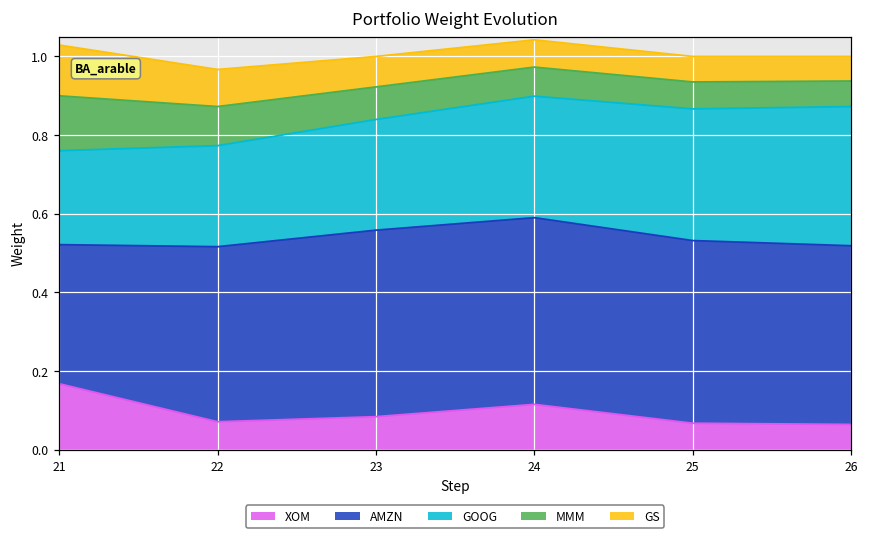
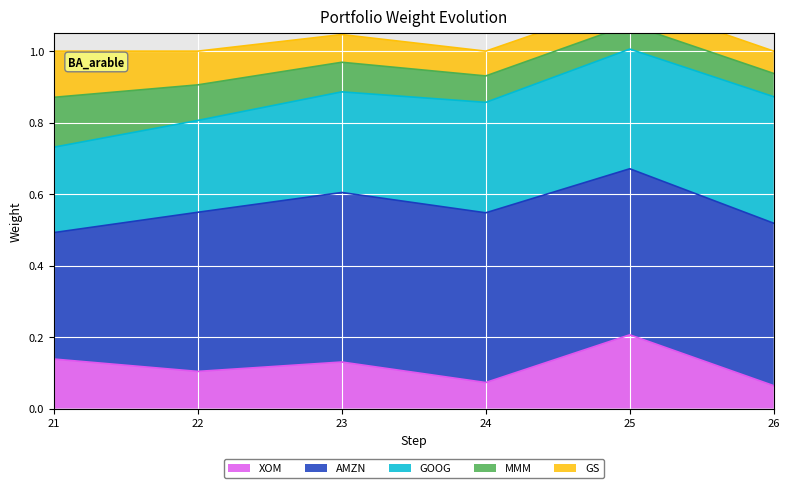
XOM, 21: 0.17 -> 0.14
XOM, 22: 0.07 -> 0.10
XOM, 23: 0.08 -> 0.13
XOM, 24: 0.11 -> 0.07
XOM, 25: 0.07 -> 0.21
